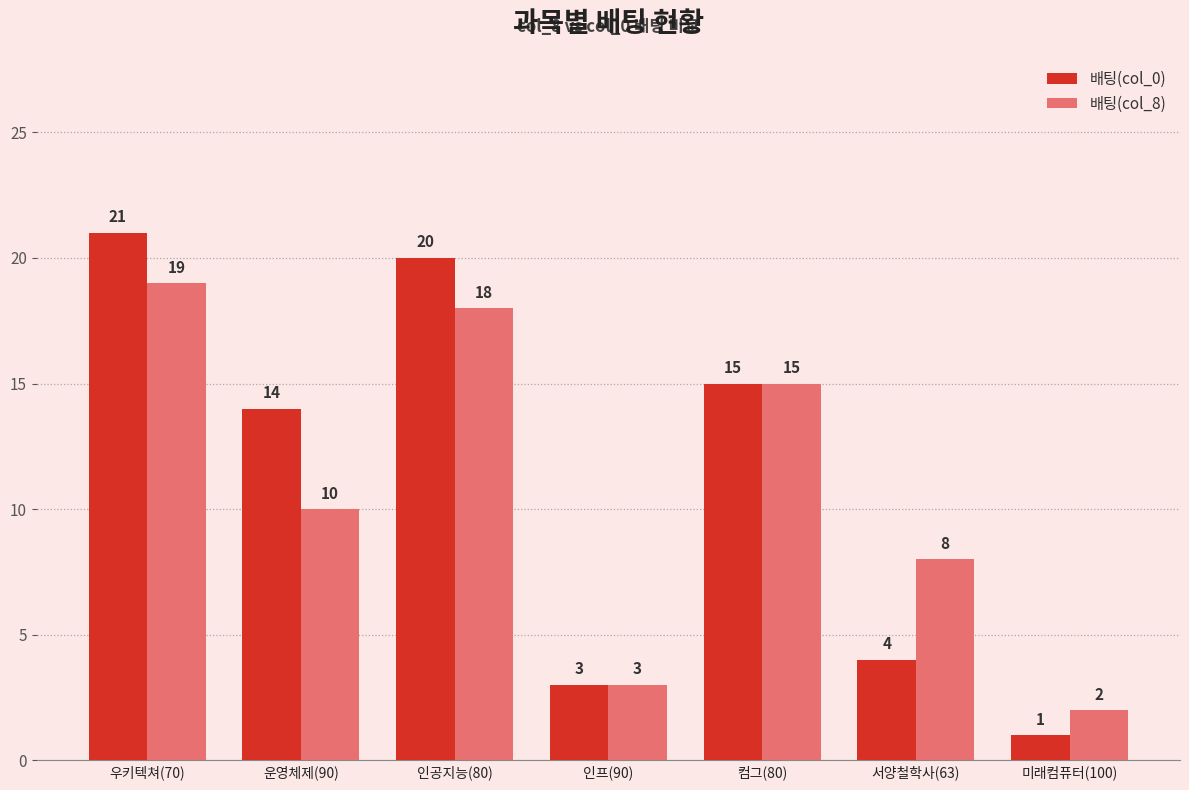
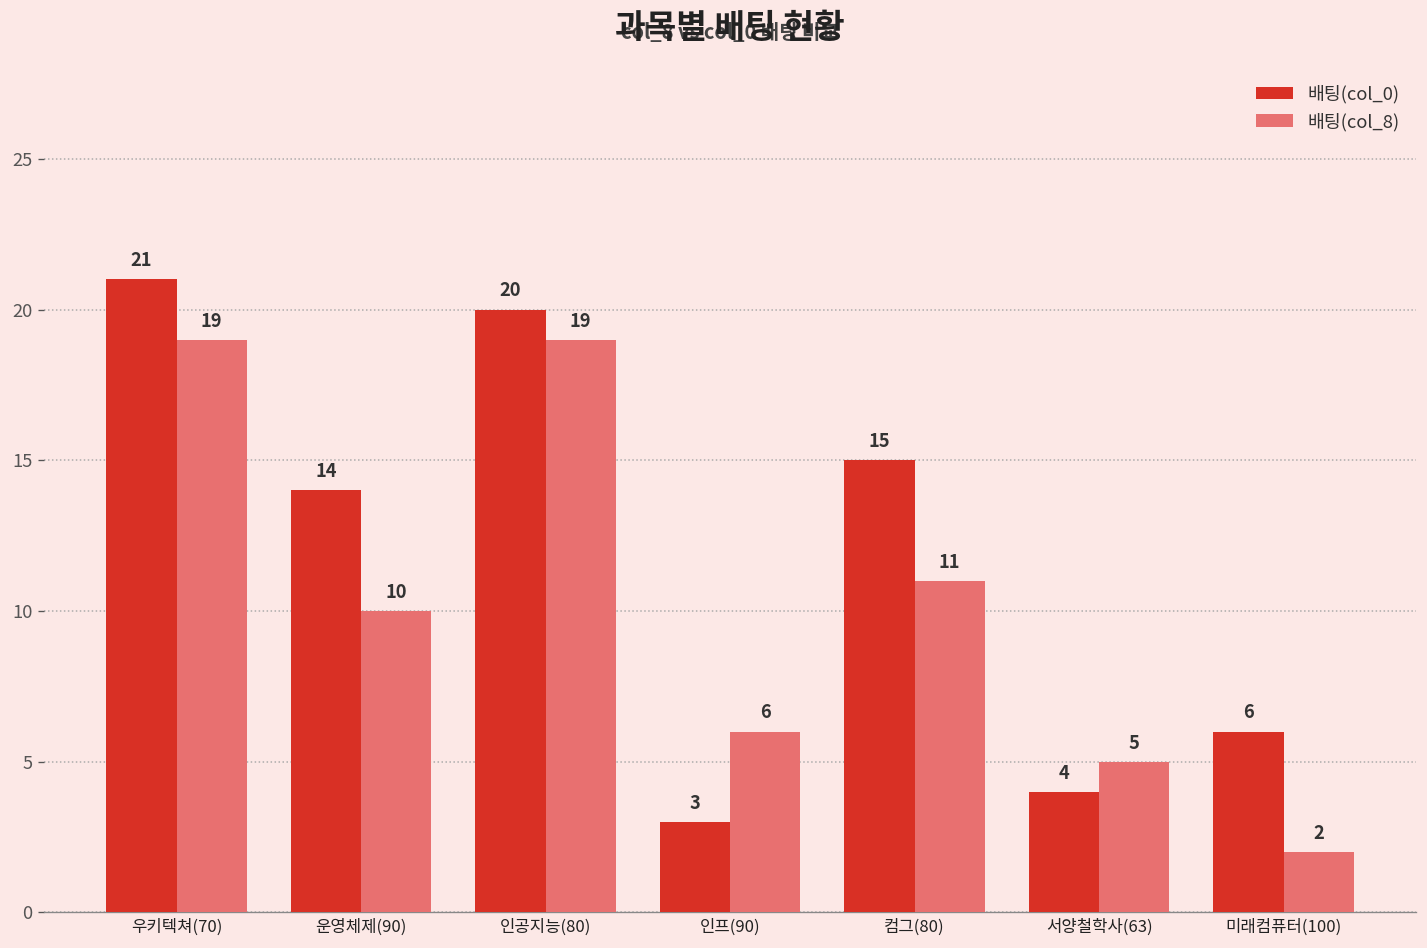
배팅(col_8), 인공지능(80): 18 -> 19
배팅(col_8), 인프(90): 3 -> 6
배팅(col_8), 컴그(80): 15 -> 11
배팅(col_8), 서양철학사(63): 8 -> 5
배팅(col_0), 미래컴퓨터(100): 1 -> 6
